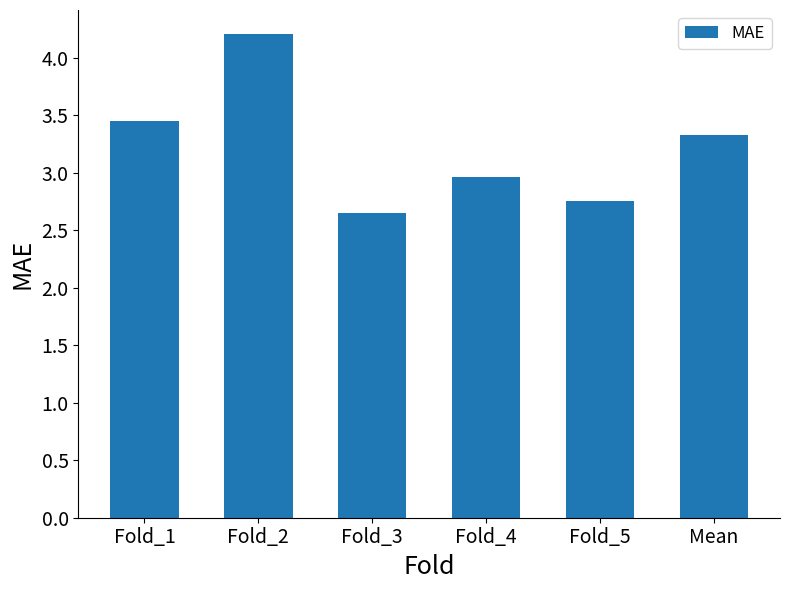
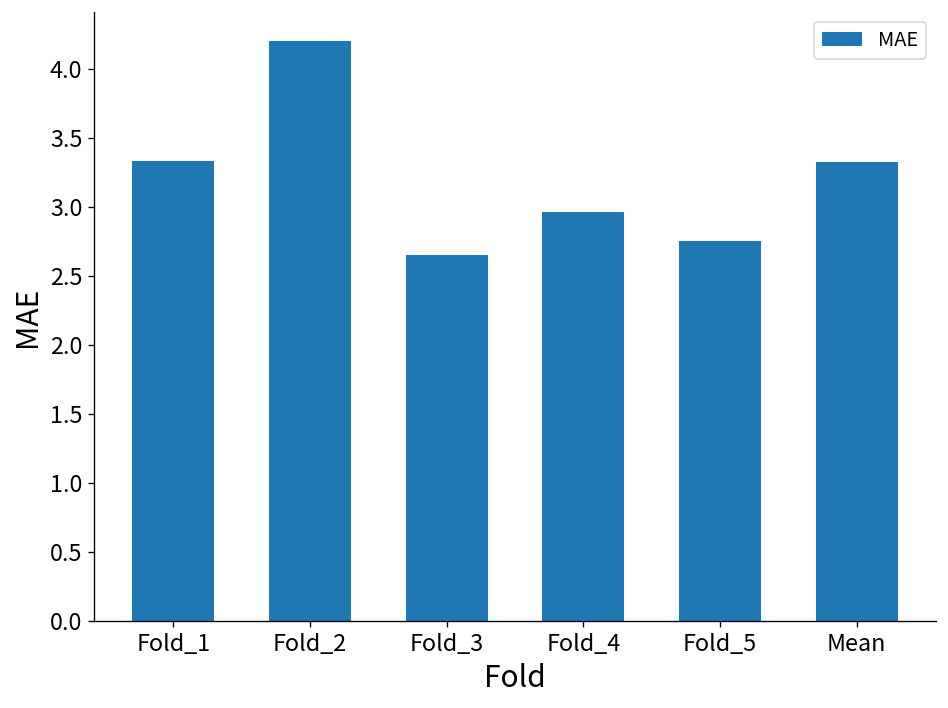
Fold_1: 3.45 -> 3.33
